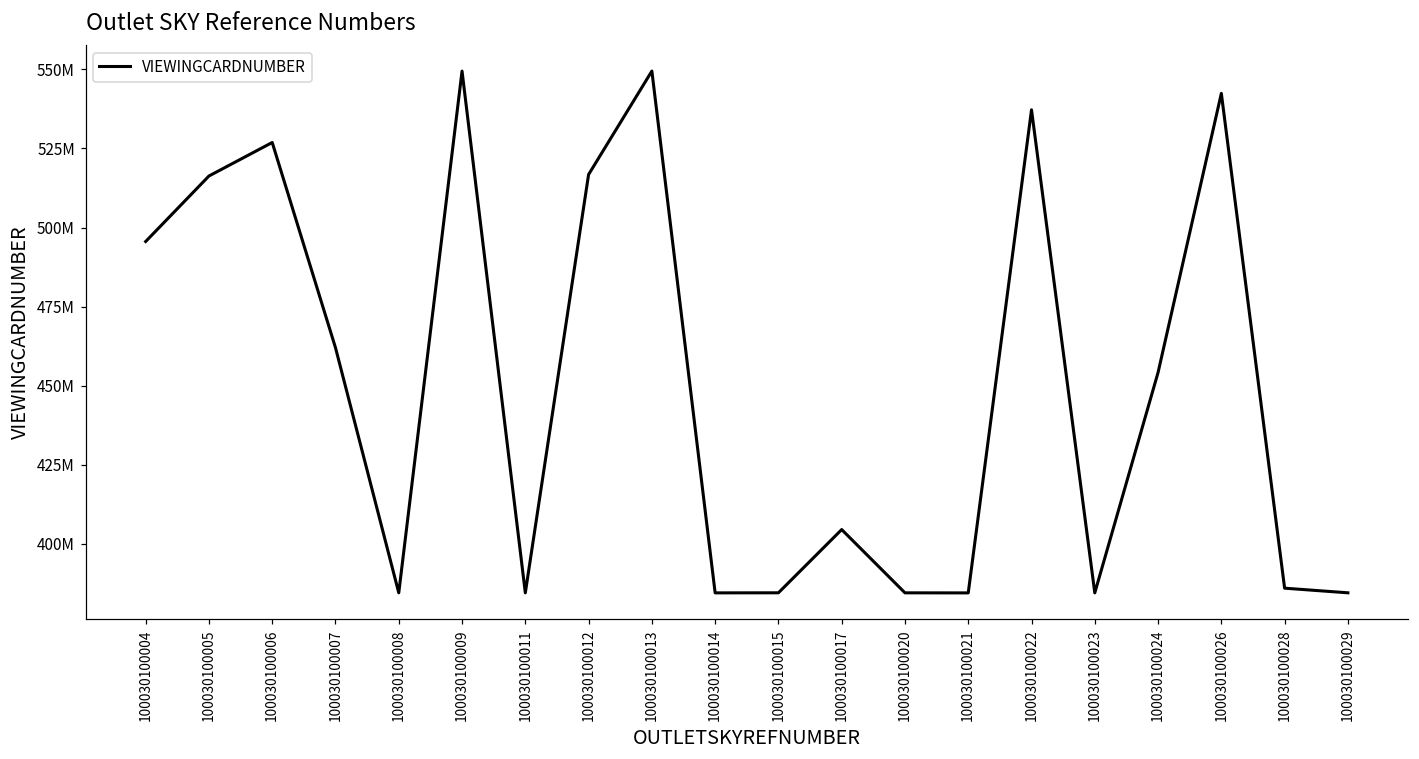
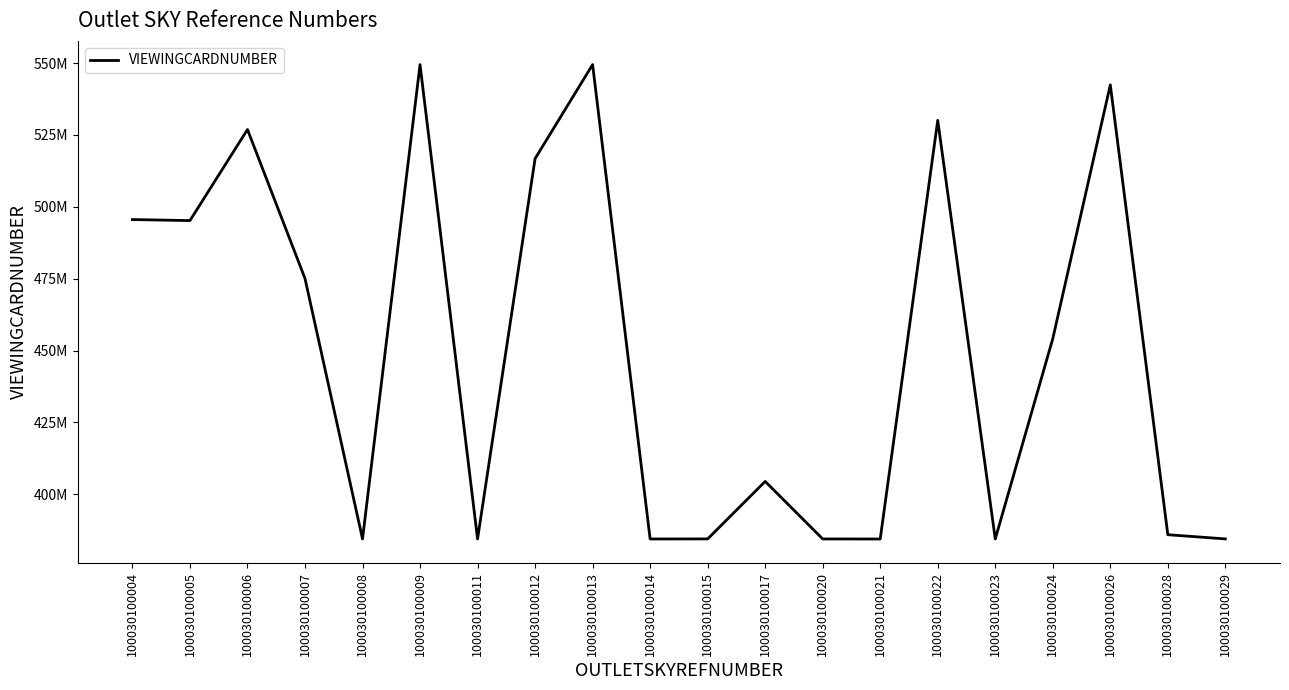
100030100005: 516000000 -> 495000000
100030100007: 462000000 -> 475000000
100030100022: 537000000 -> 530000000
